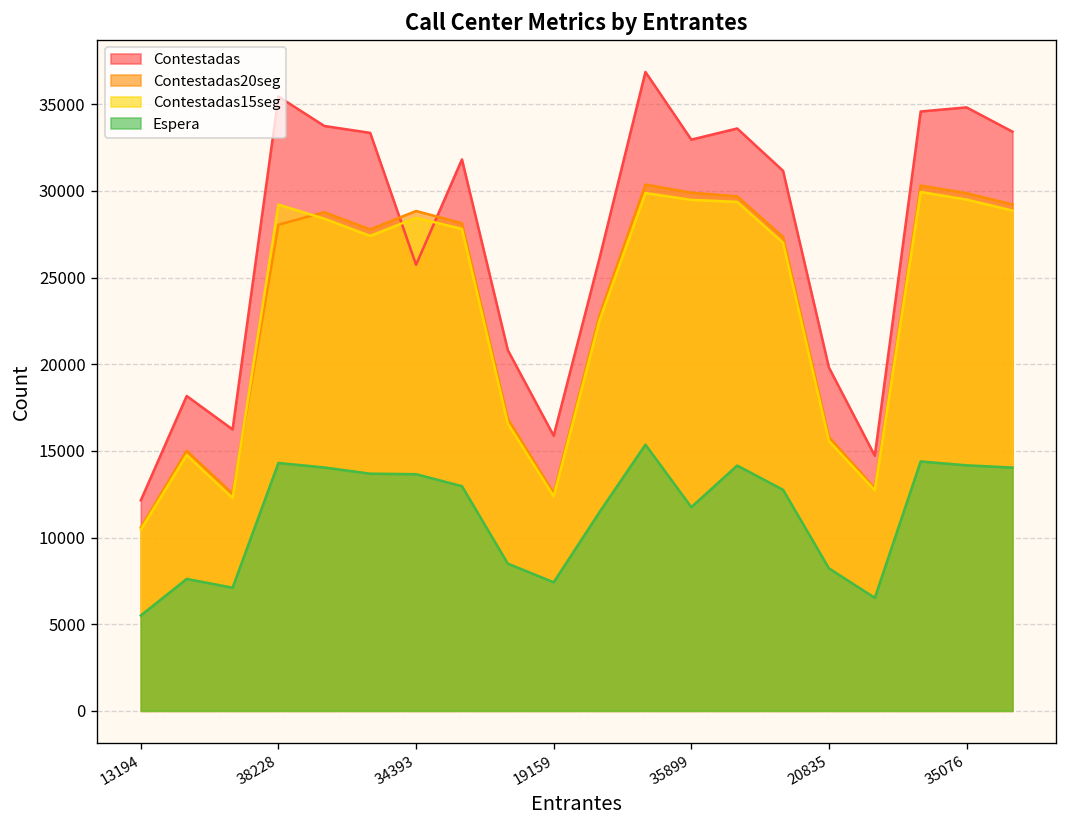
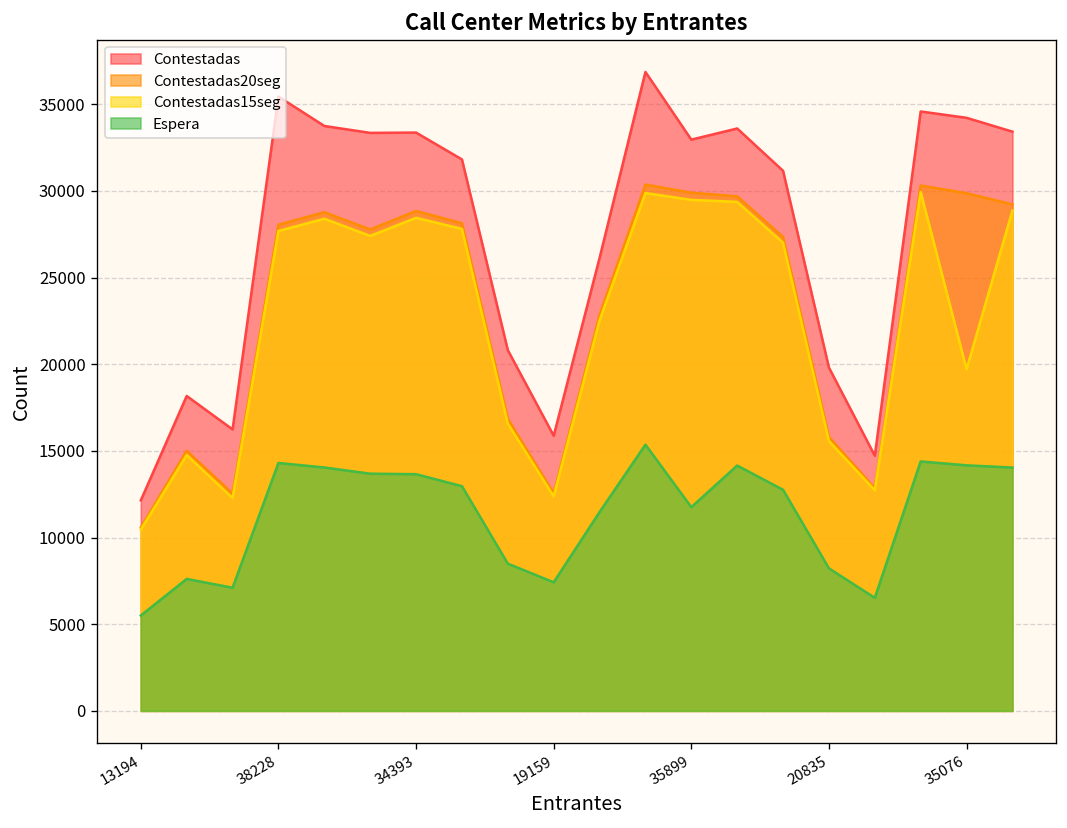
Contestadas15seg, 38228: 29200 -> 27700
Contestadas, 34393: 25700 -> 33400
Contestadas, 35076: 34800 -> 34200
Contestadas15seg, 35076: 29500 -> 19700
